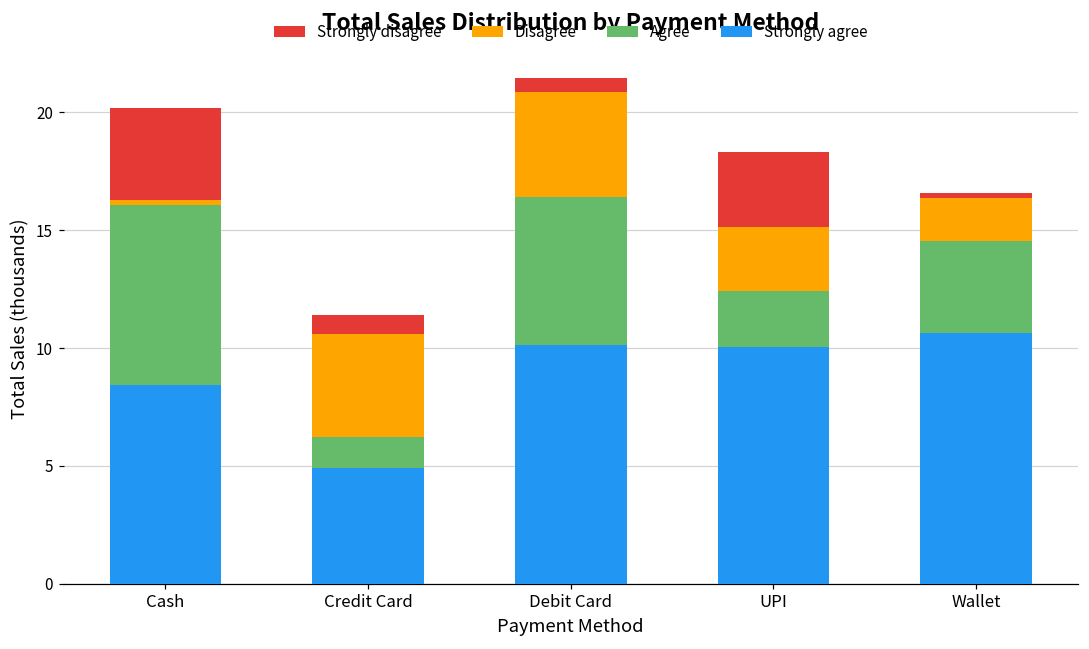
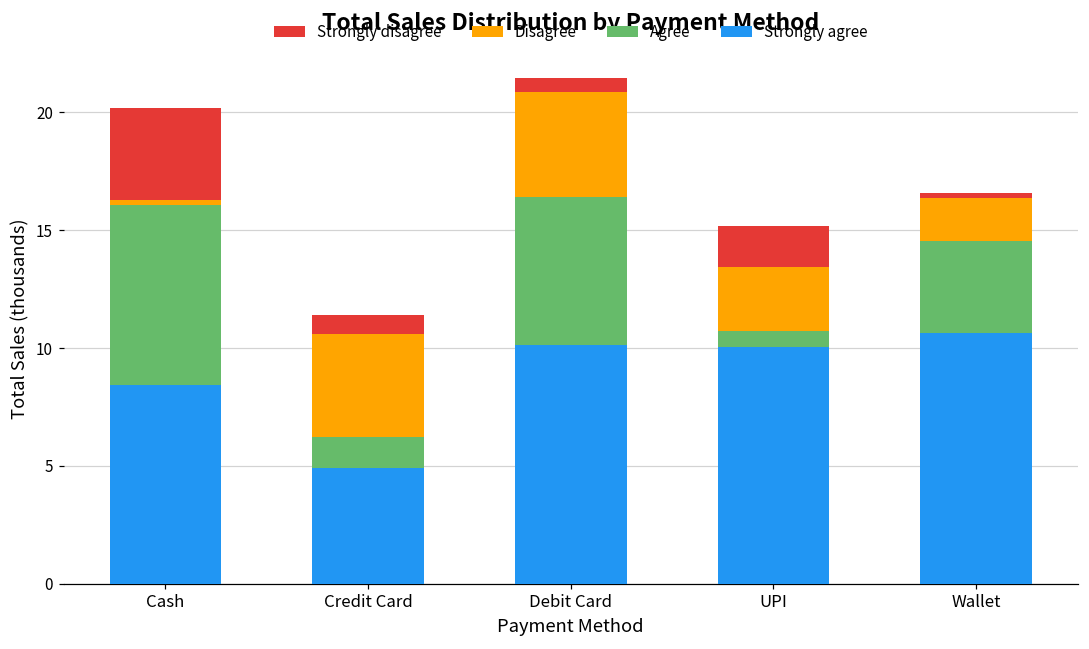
Agree, UPI: 2.4 -> 0.7
Strongly disagree, UPI: 3.2 -> 1.7
